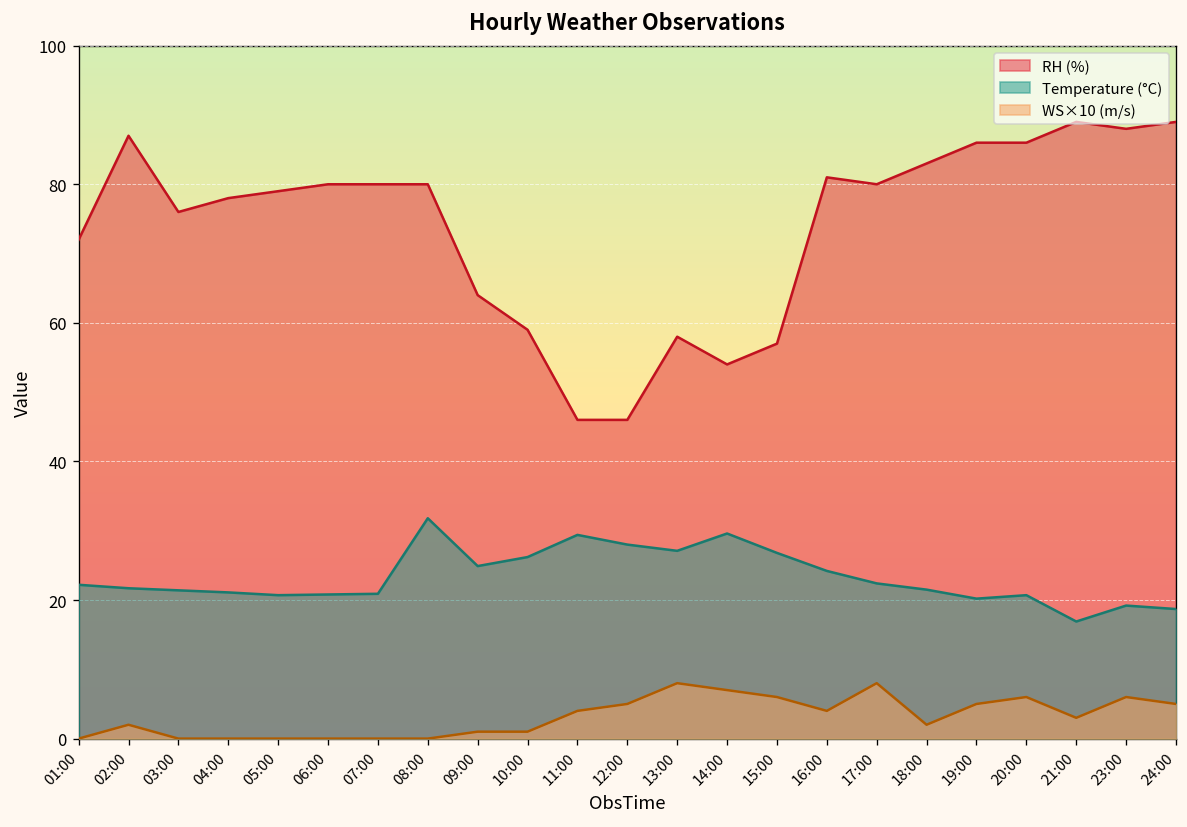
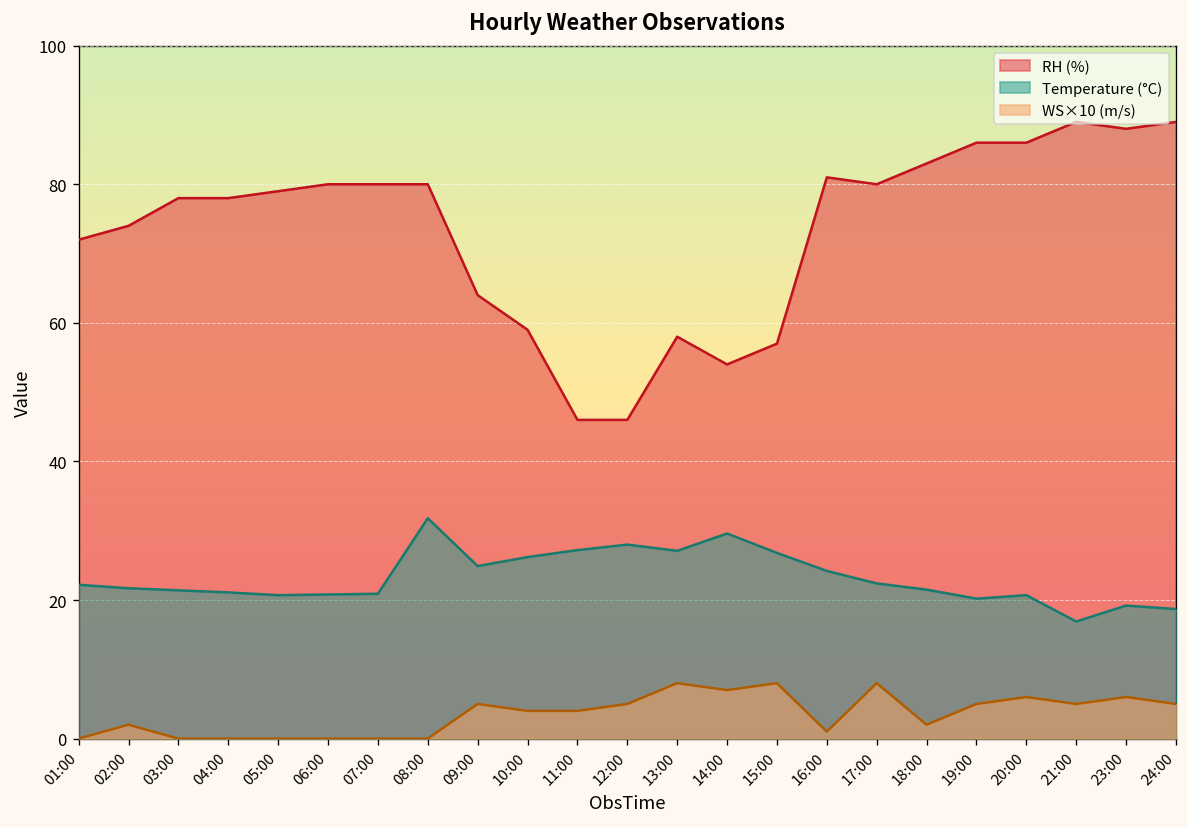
RH (%), 02:00: 87 -> 74
RH (%), 03:00: 76 -> 78
WS×10 (m/s), 09:00: 1 -> 5
WS×10 (m/s), 10:00: 1 -> 4
Temperature (°C), 11:00: 29 -> 27
WS×10 (m/s), 15:00: 6 -> 8
WS×10 (m/s), 16:00: 4 -> 1
WS×10 (m/s), 21:00: 3 -> 5
